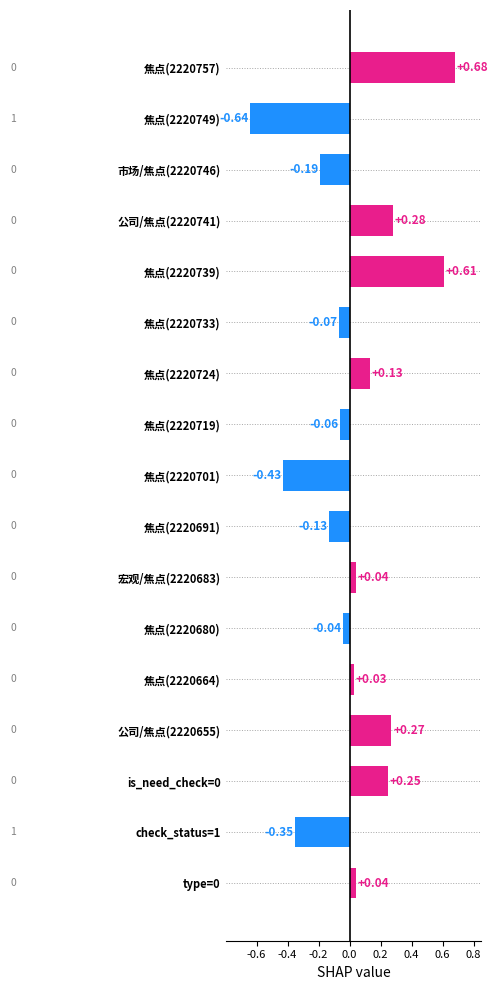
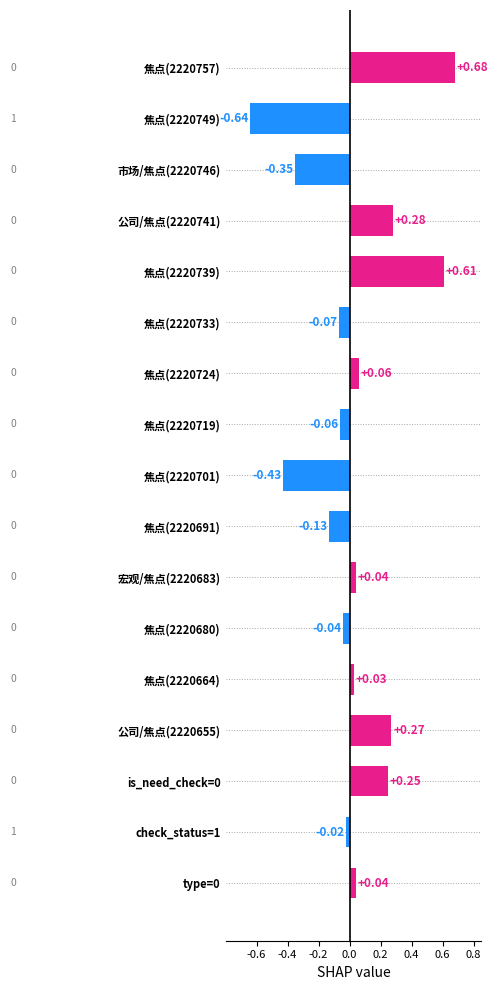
市场/焦点(2220746): -0.19 -> -0.35
焦点(2220724): +0.13 -> +0.06
check_status=1: -0.35 -> -0.02
